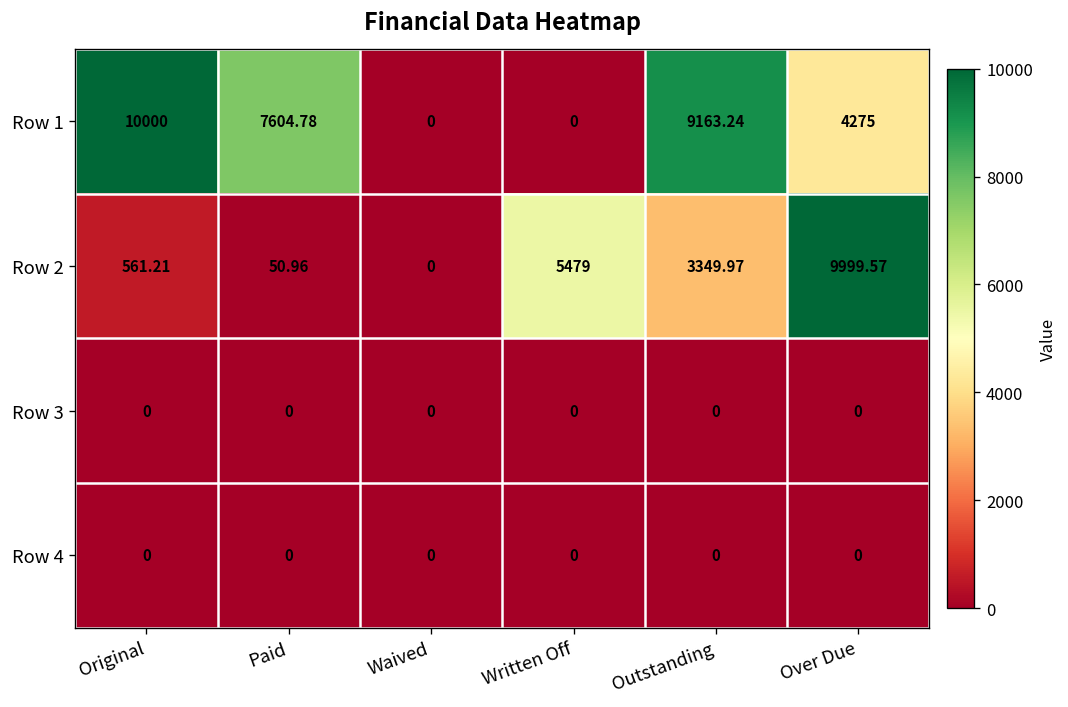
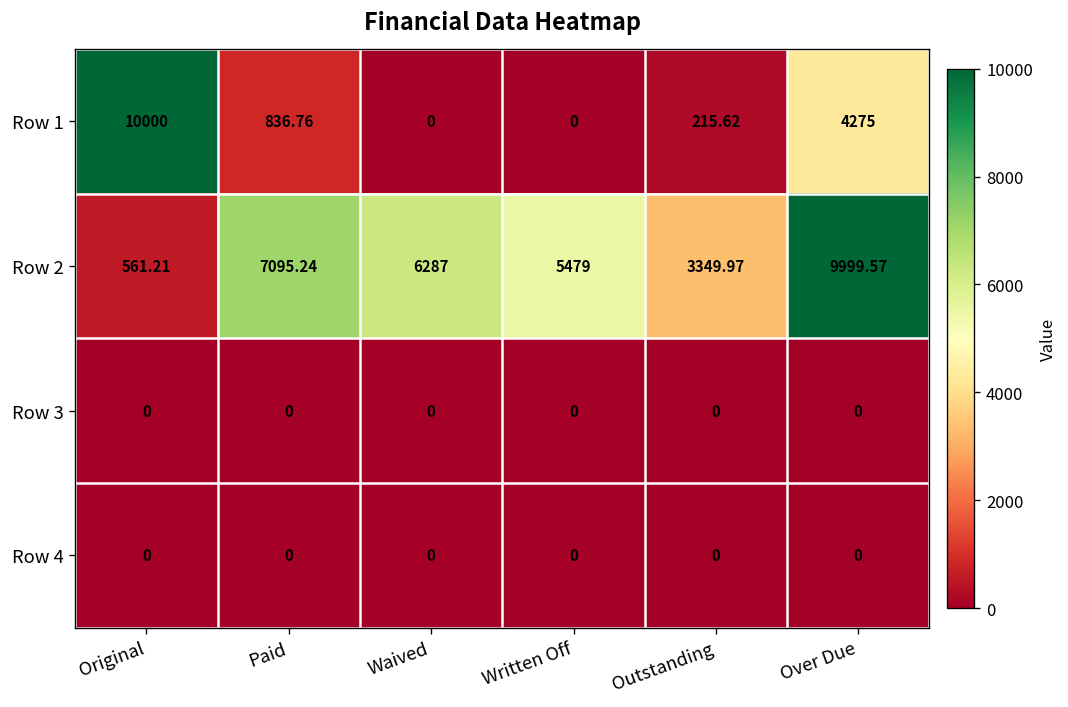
Row 1, Paid: 7604.78 -> 836.76
Row 1, Outstanding: 9163.24 -> 215.62
Row 2, Paid: 50.96 -> 7095.24
Row 2, Waived: 0 -> 6287
